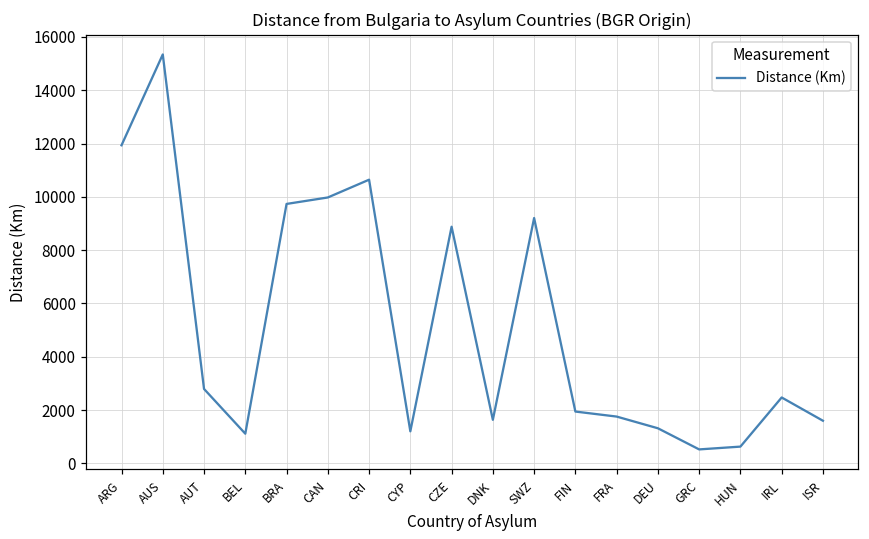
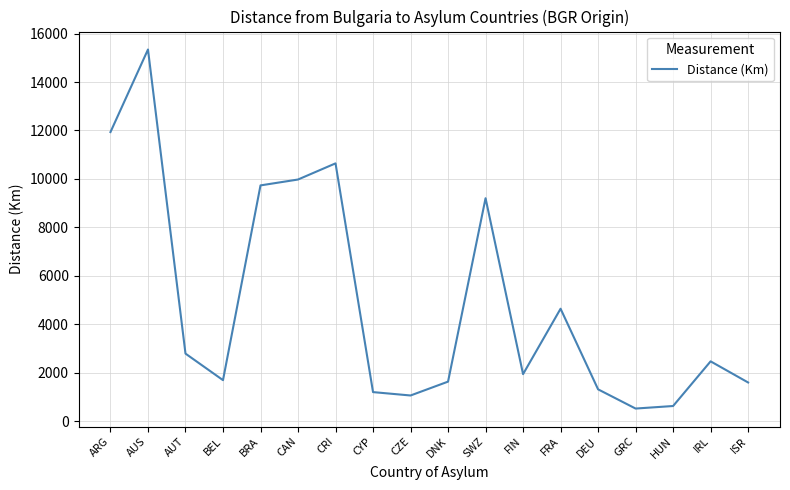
BEL: 1100 -> 1700
CZE: 8900 -> 1100
FRA: 1800 -> 4600
